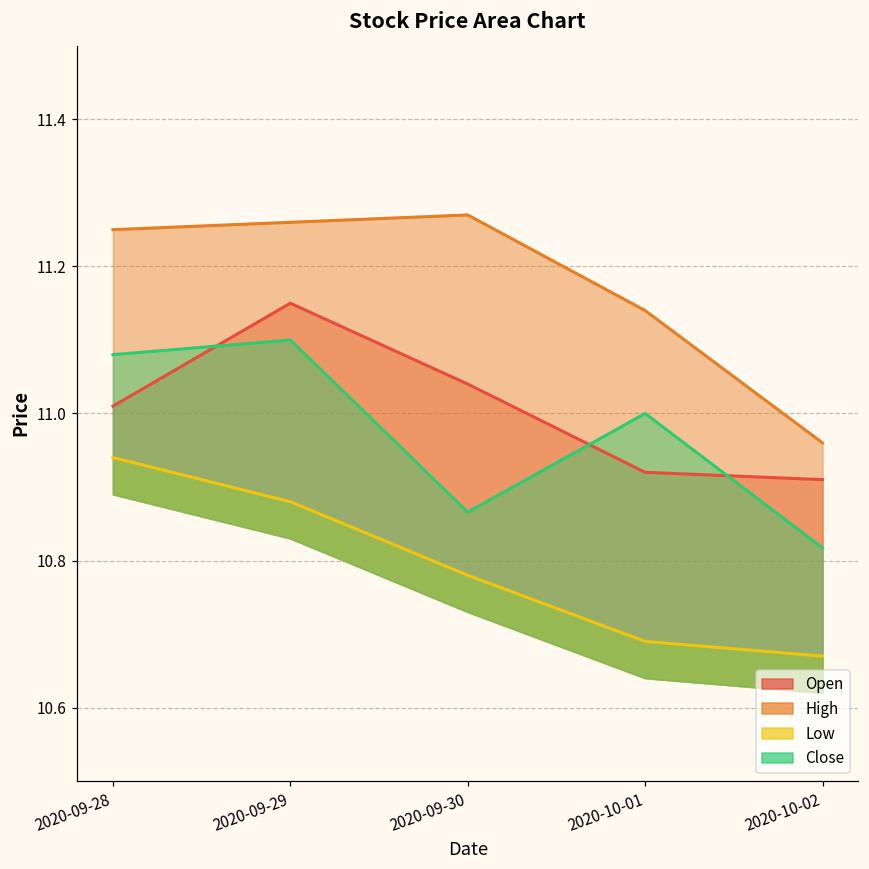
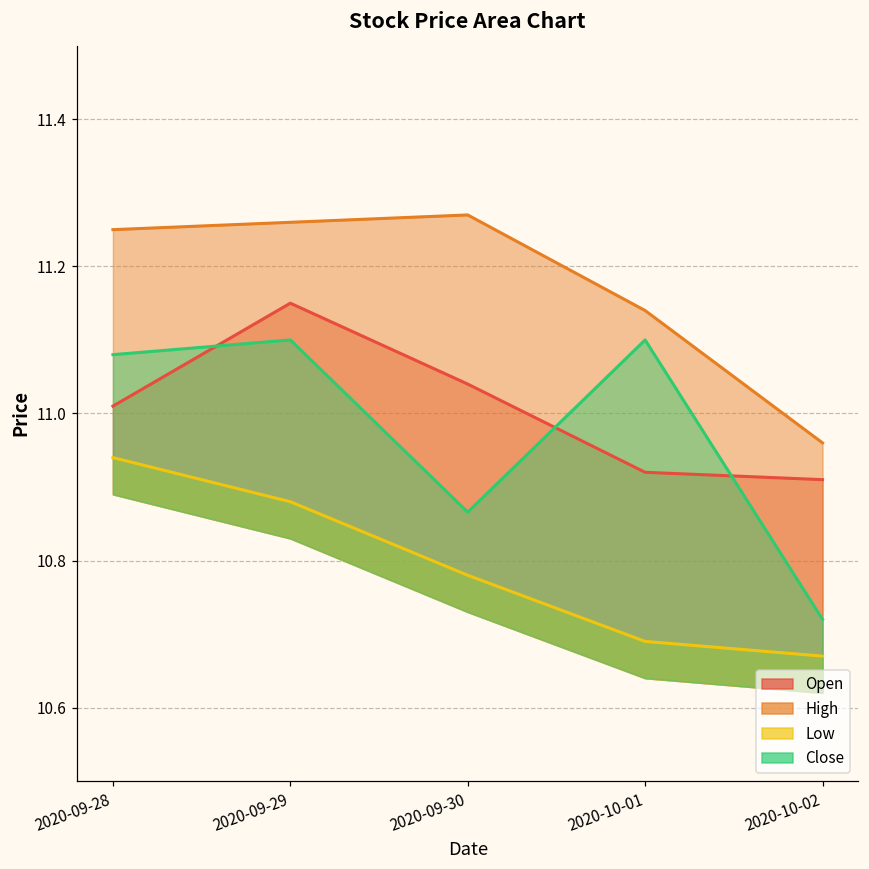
Close, 2020-10-01: 11.0 -> 11.1
Close, 2020-10-02: 10.82 -> 10.72
